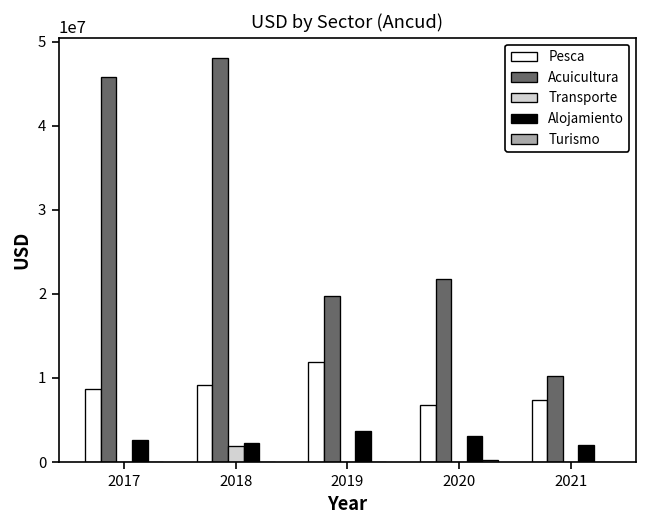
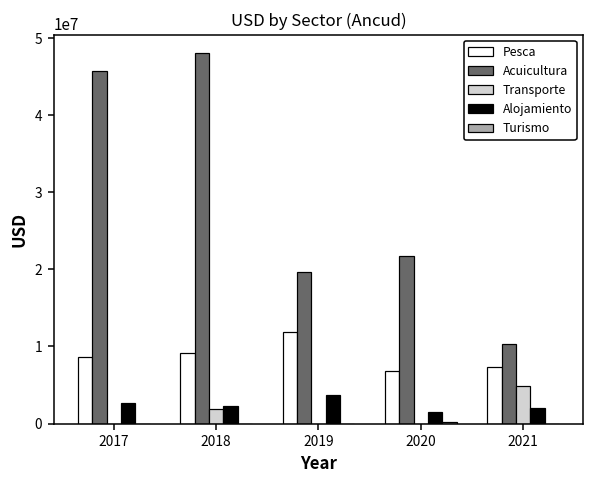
Alojamiento, 2020: 3000000 -> 1000000
Transporte, 2021: 0 -> 5000000
